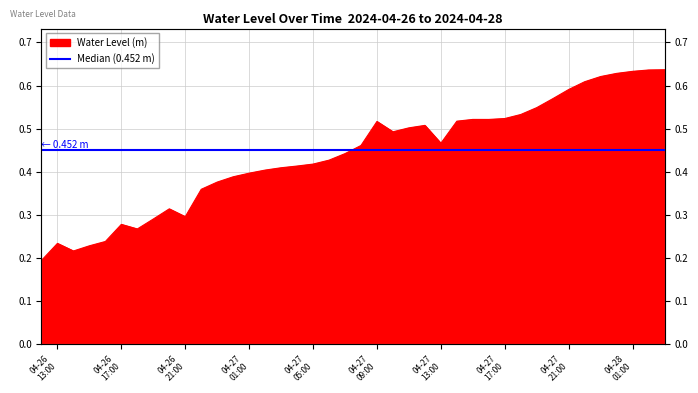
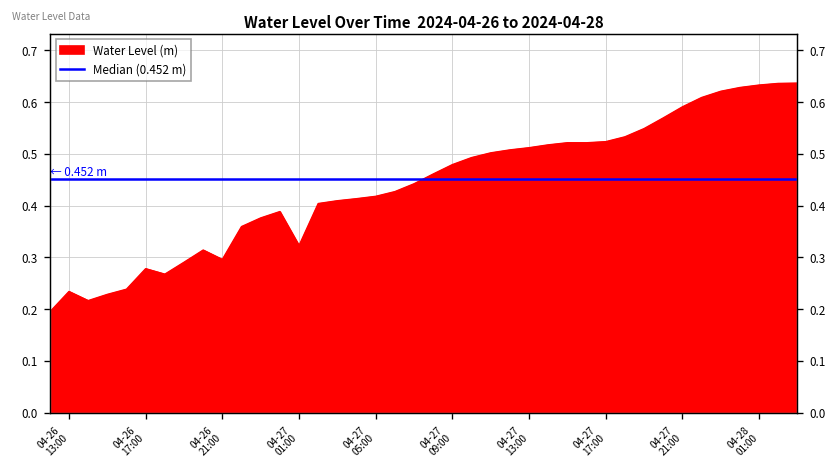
04-27 01:00: 0.40 -> 0.32
04-27 09:00: 0.52 -> 0.48
04-27 13:00: 0.47 -> 0.51
